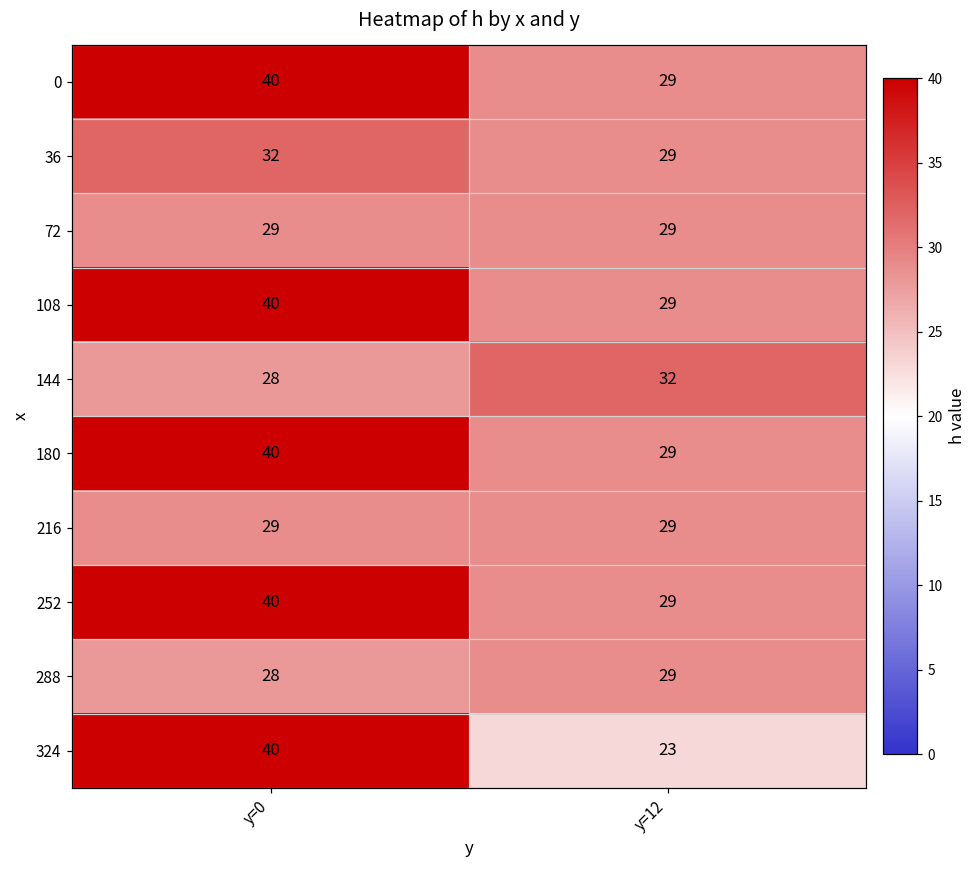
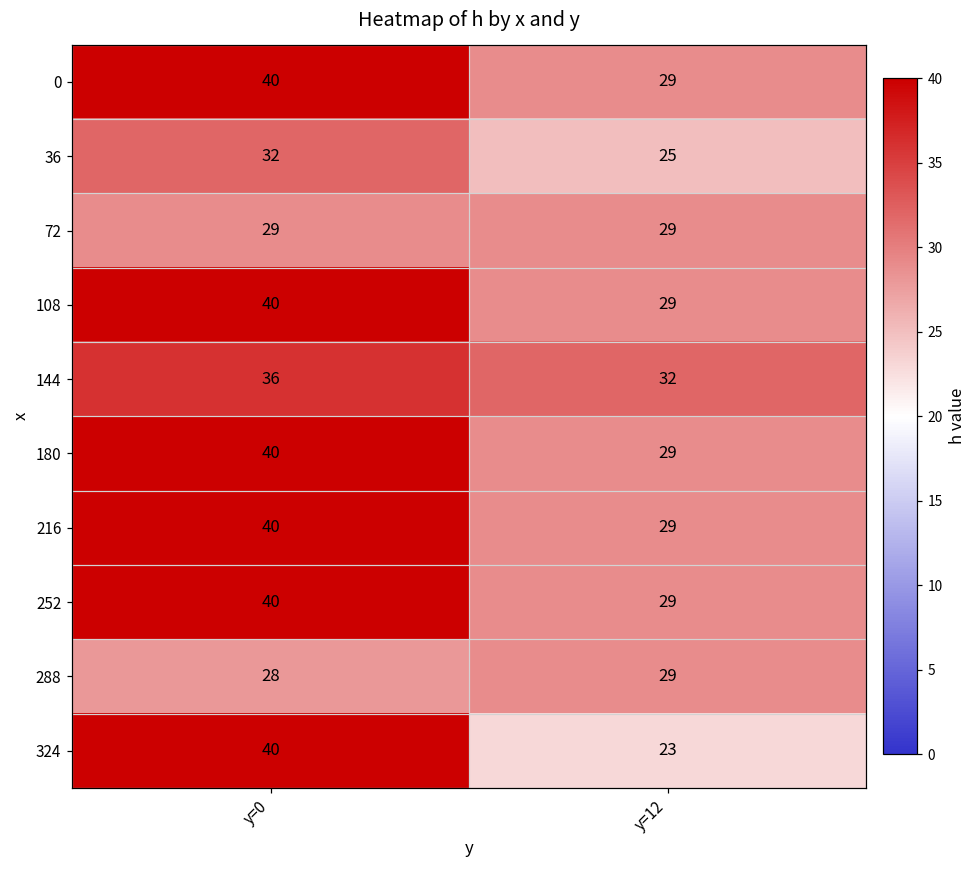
36, y=12: 29 -> 25
144, y=0: 28 -> 36
216, y=0: 29 -> 40
